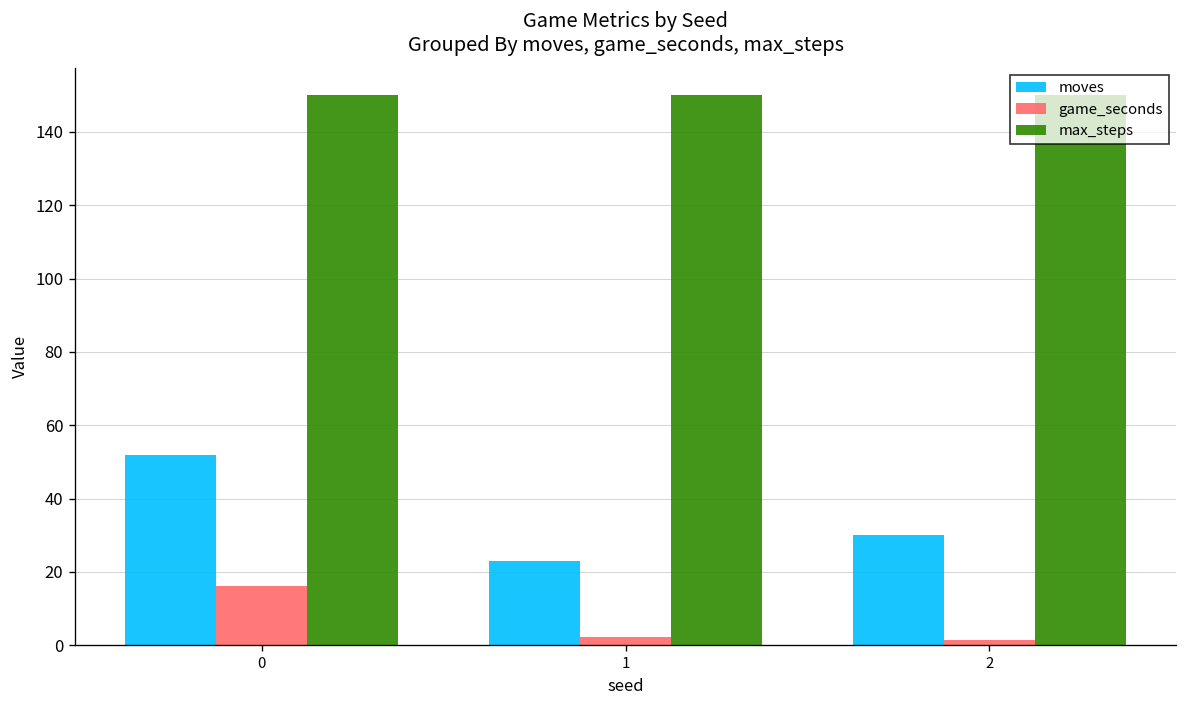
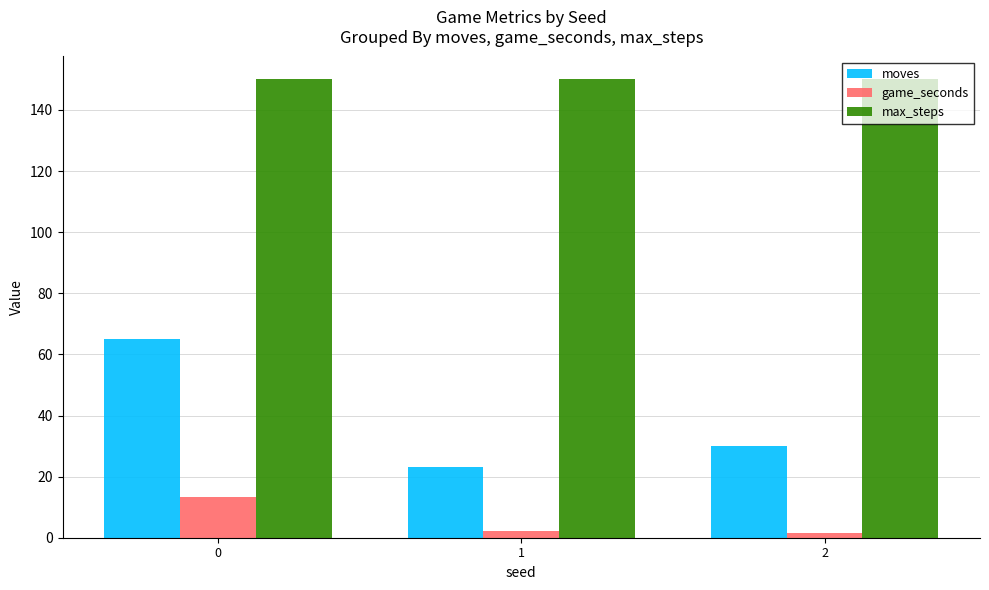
moves, 0: 52 -> 65
game_seconds, 0: 16 -> 13
